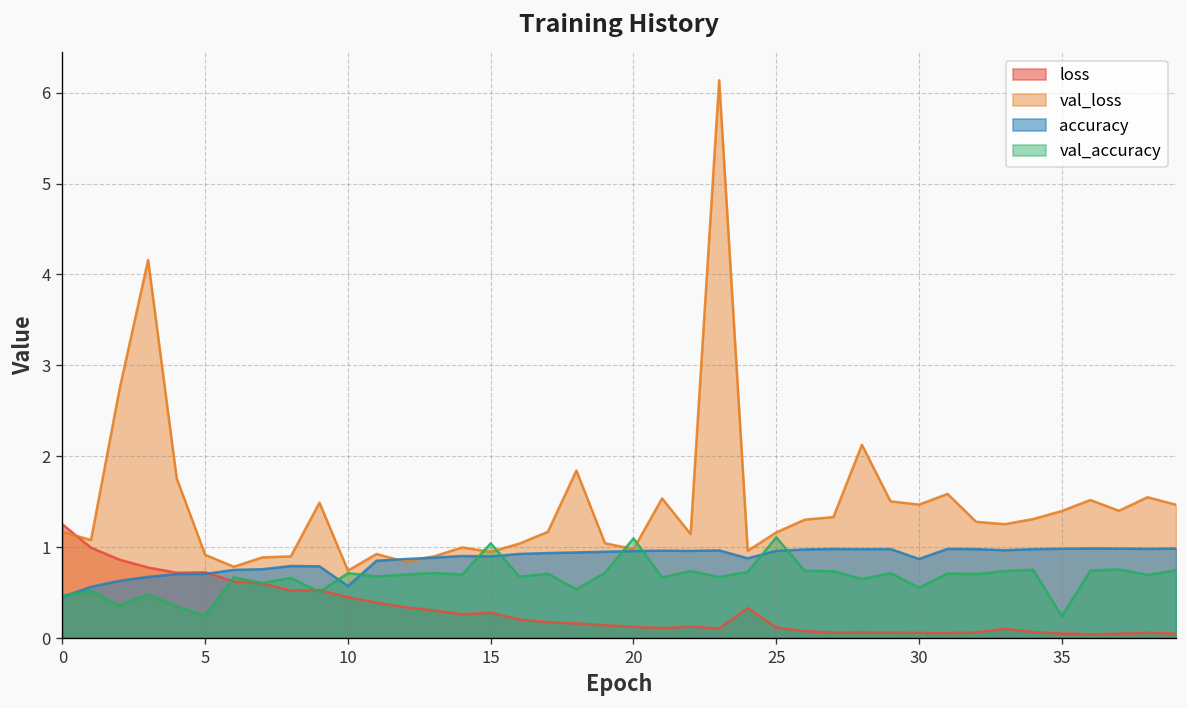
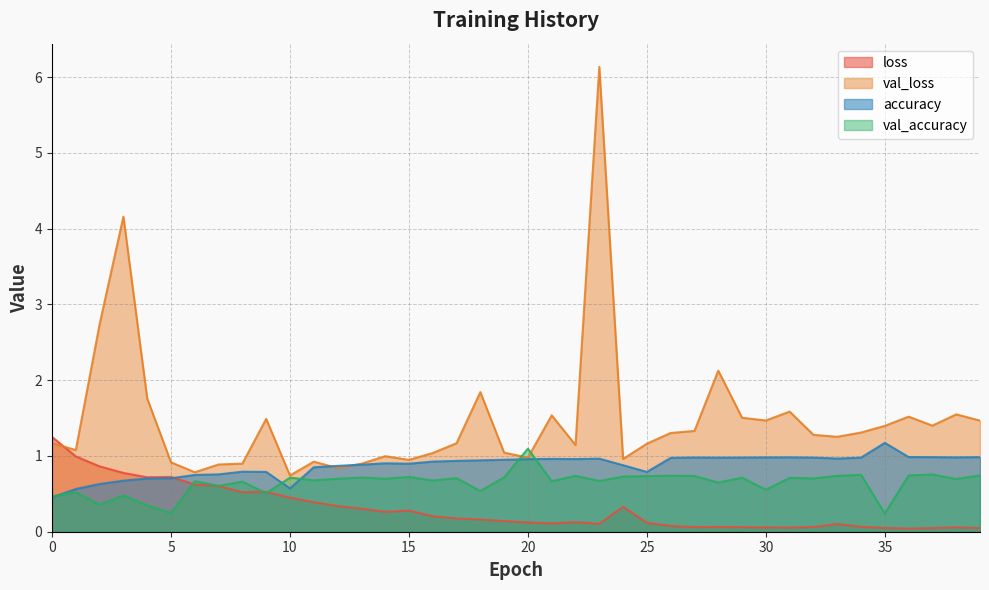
val_accuracy, 15: 1.0 -> 0.7
accuracy, 25: 1.0 -> 0.8
val_accuracy, 25: 1.1 -> 0.7
accuracy, 30: 0.9 -> 1.0
accuracy, 35: 1.0 -> 1.2
